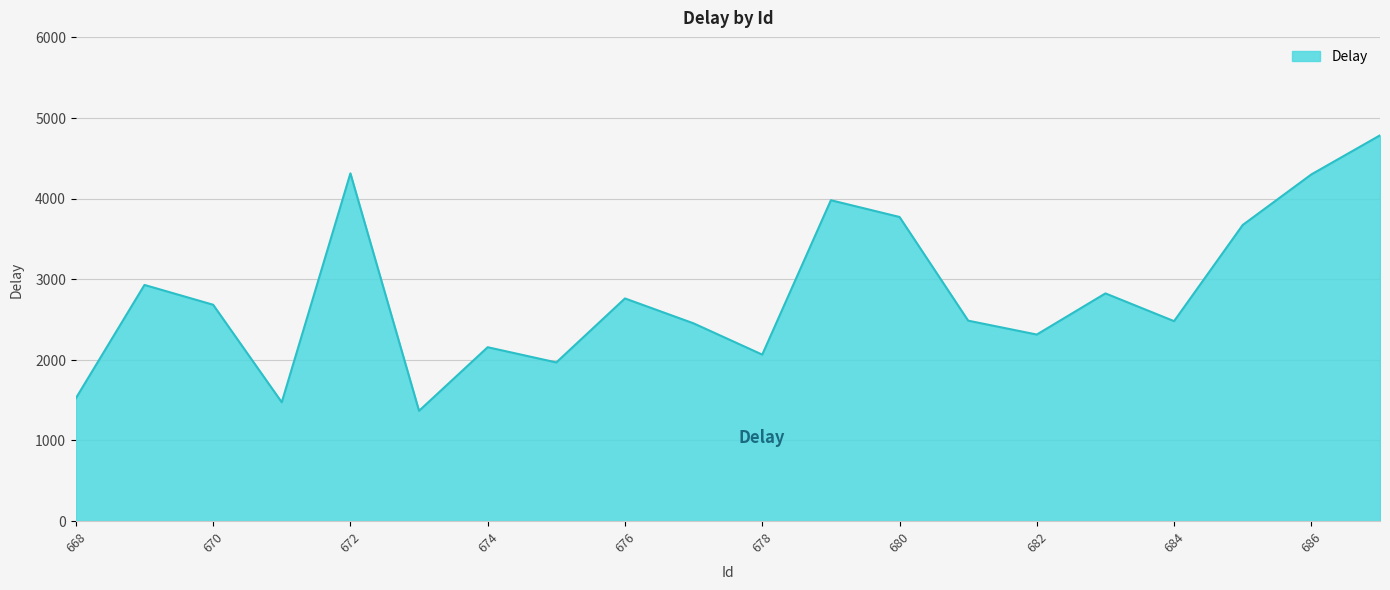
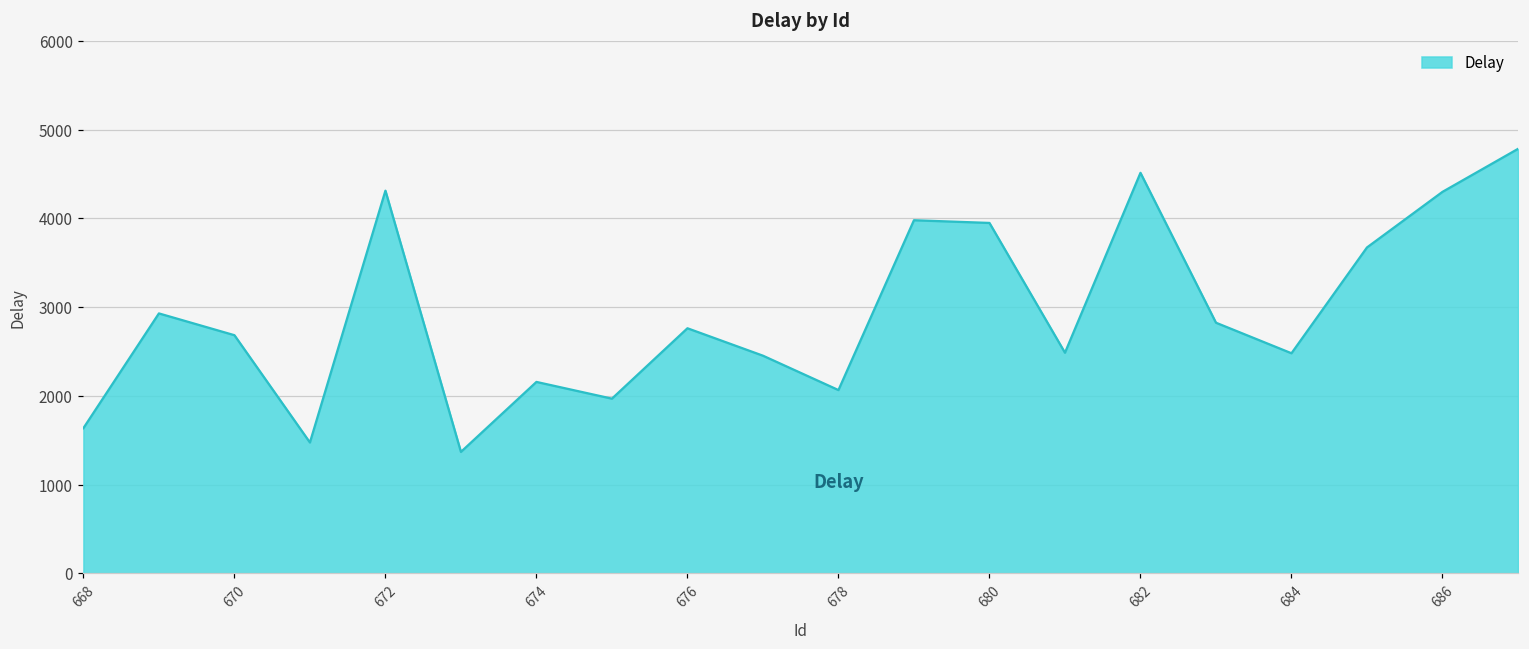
668: 1500 -> 1600
680: 3800 -> 3900
682: 2300 -> 4500
